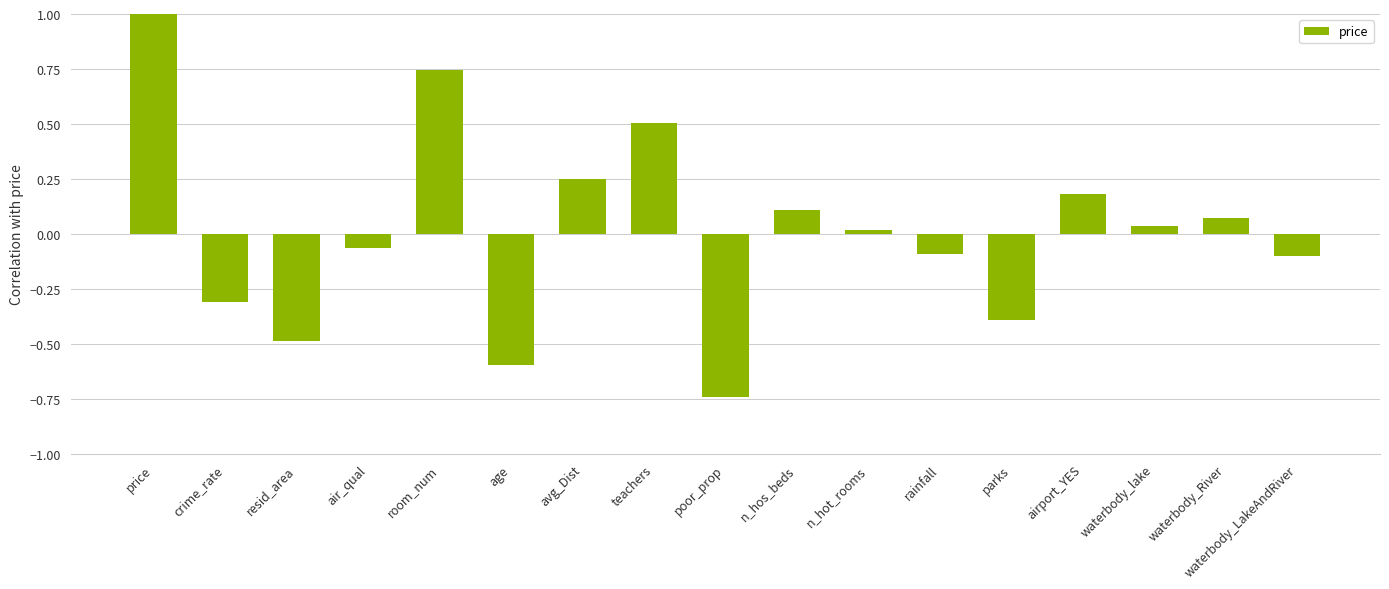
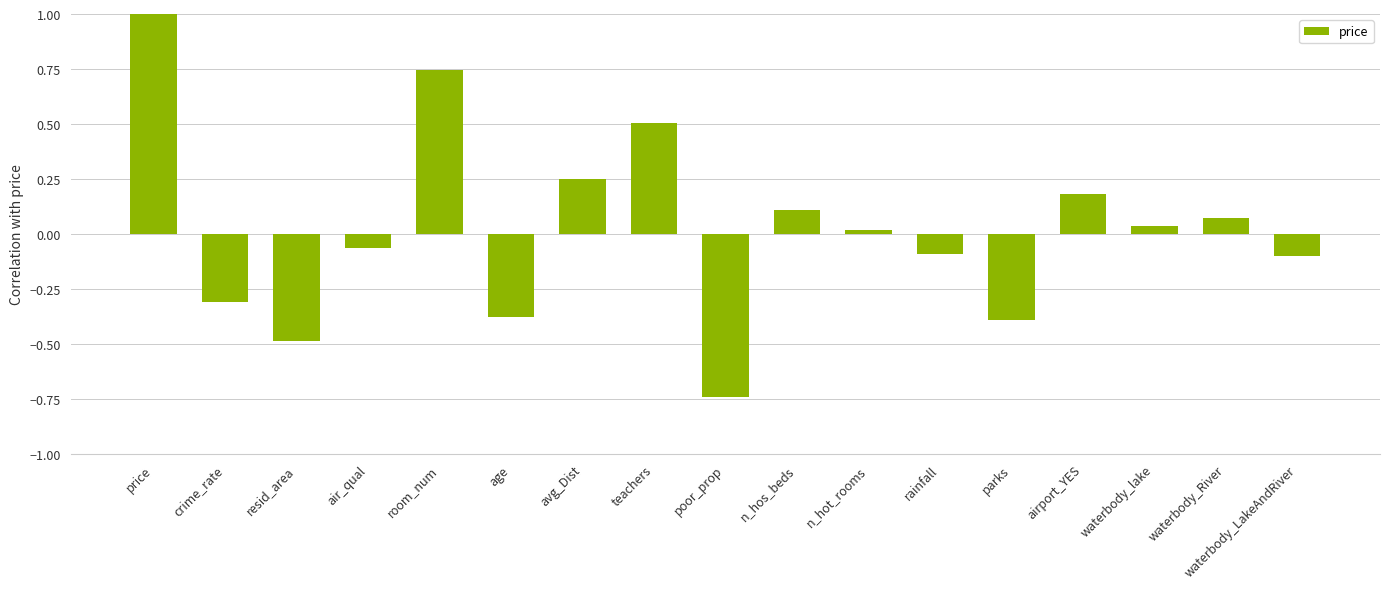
age: -0.60 -> -0.38
